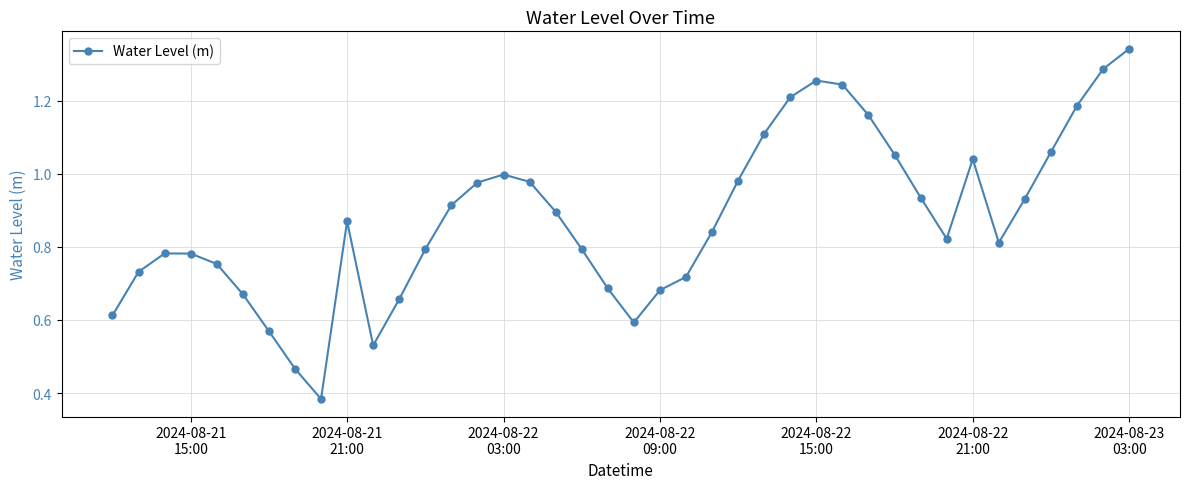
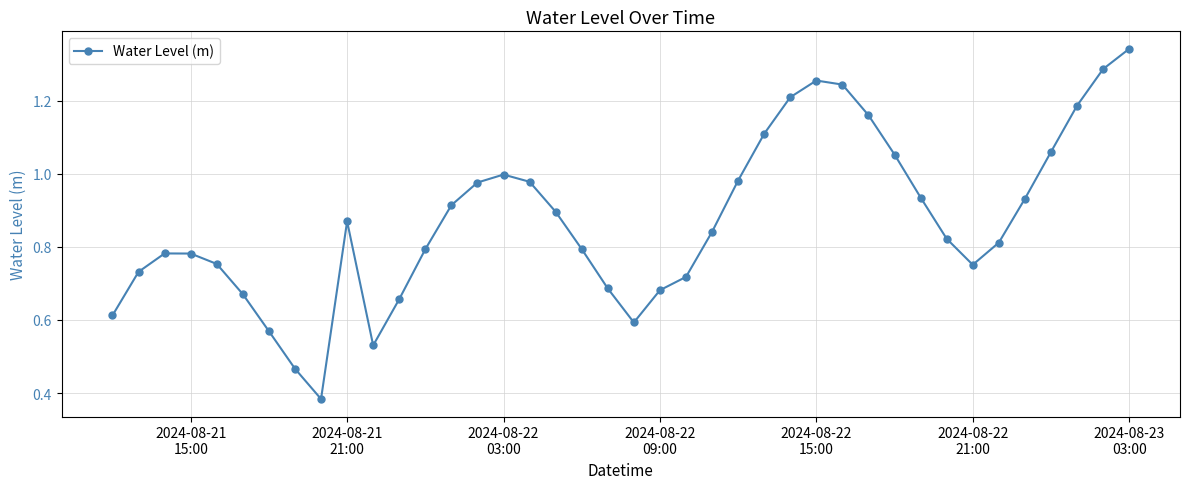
2024-08-22 21:00: 1.04 -> 0.75
